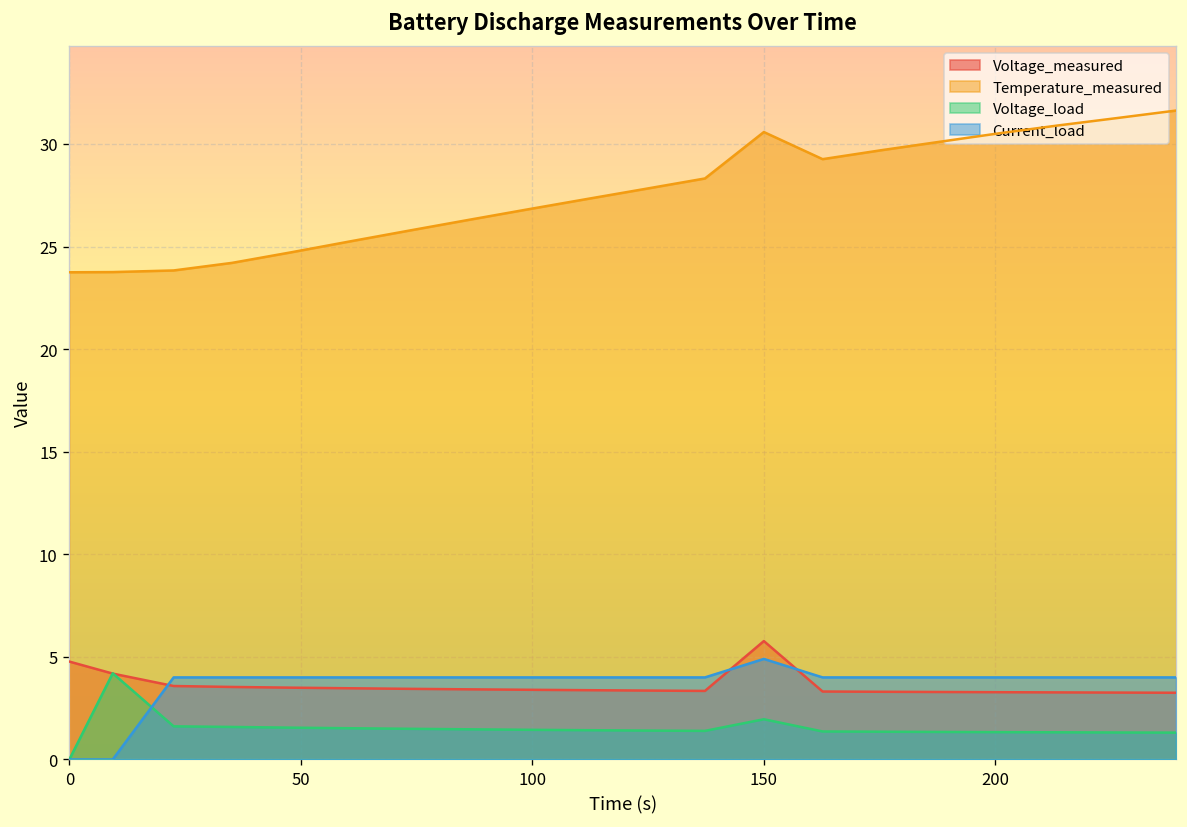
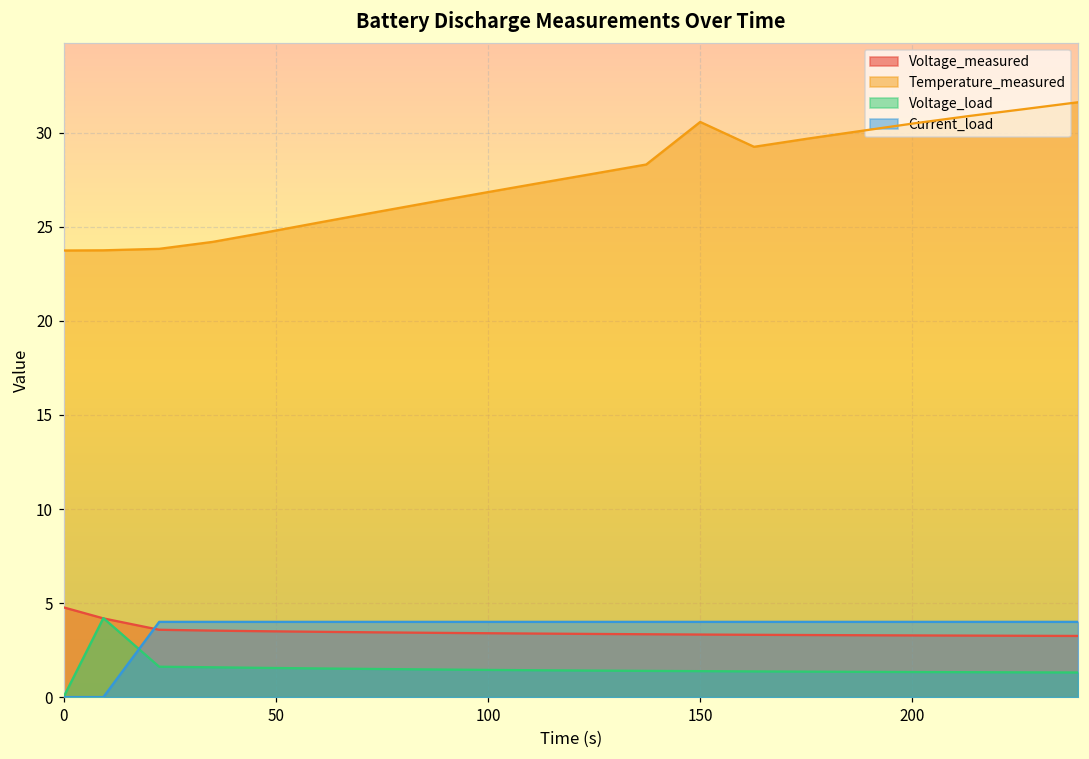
Voltage_measured, 150: 5.8 -> 3.3
Voltage_load, 150: 2.0 -> 1.4
Current_load, 150: 4.9 -> 4.0
